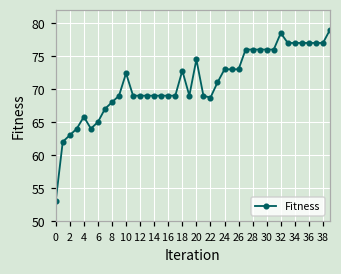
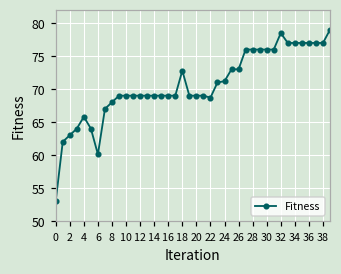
6: 65 -> 60
10: 72 -> 69
20: 75 -> 69
24: 73 -> 71
